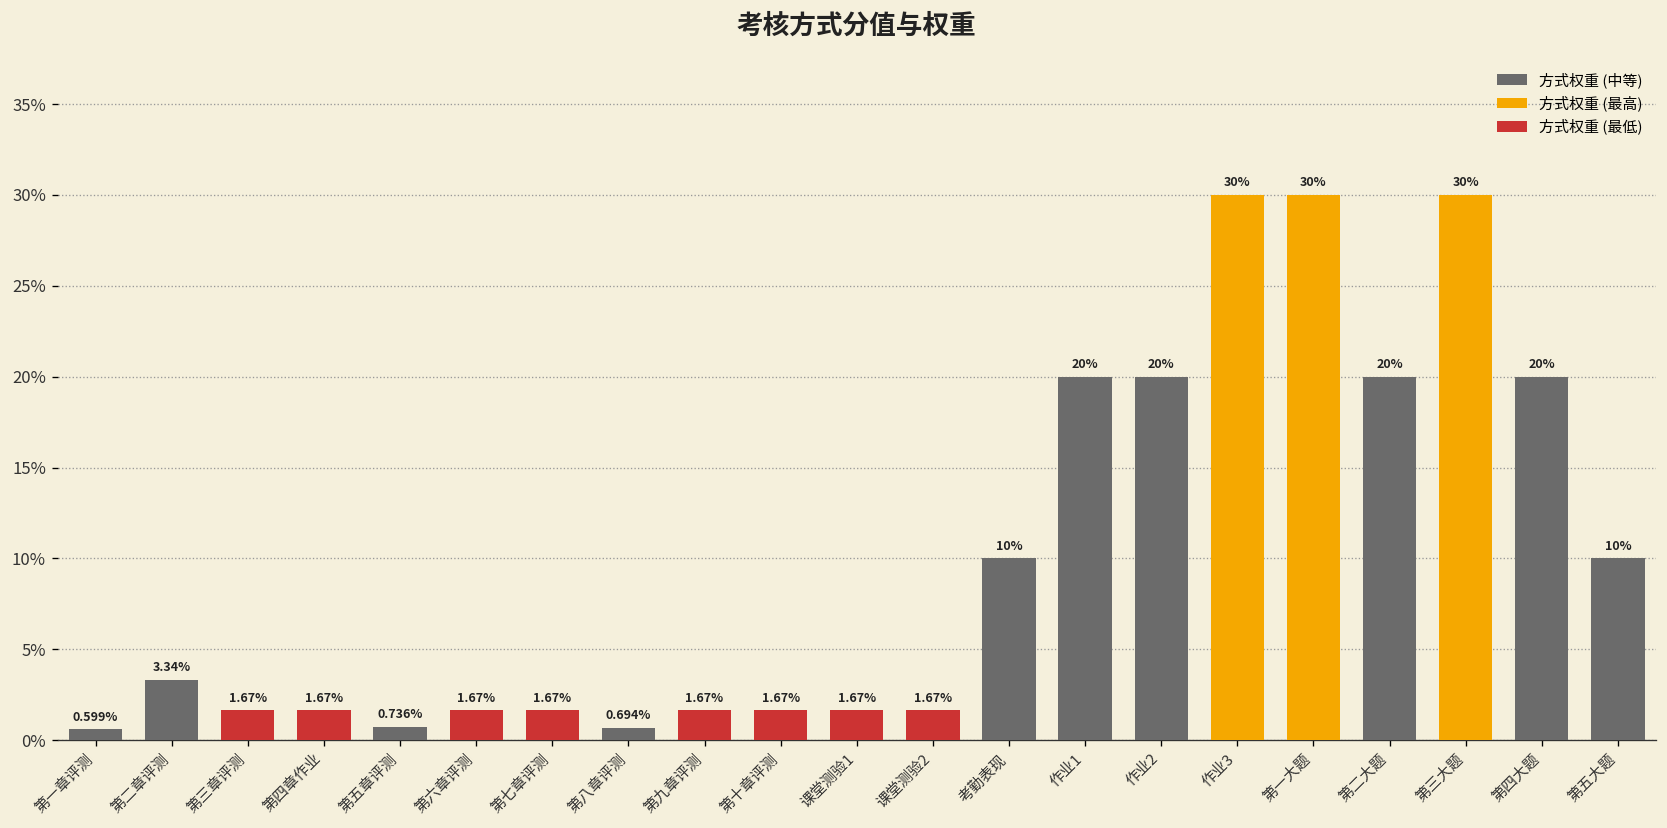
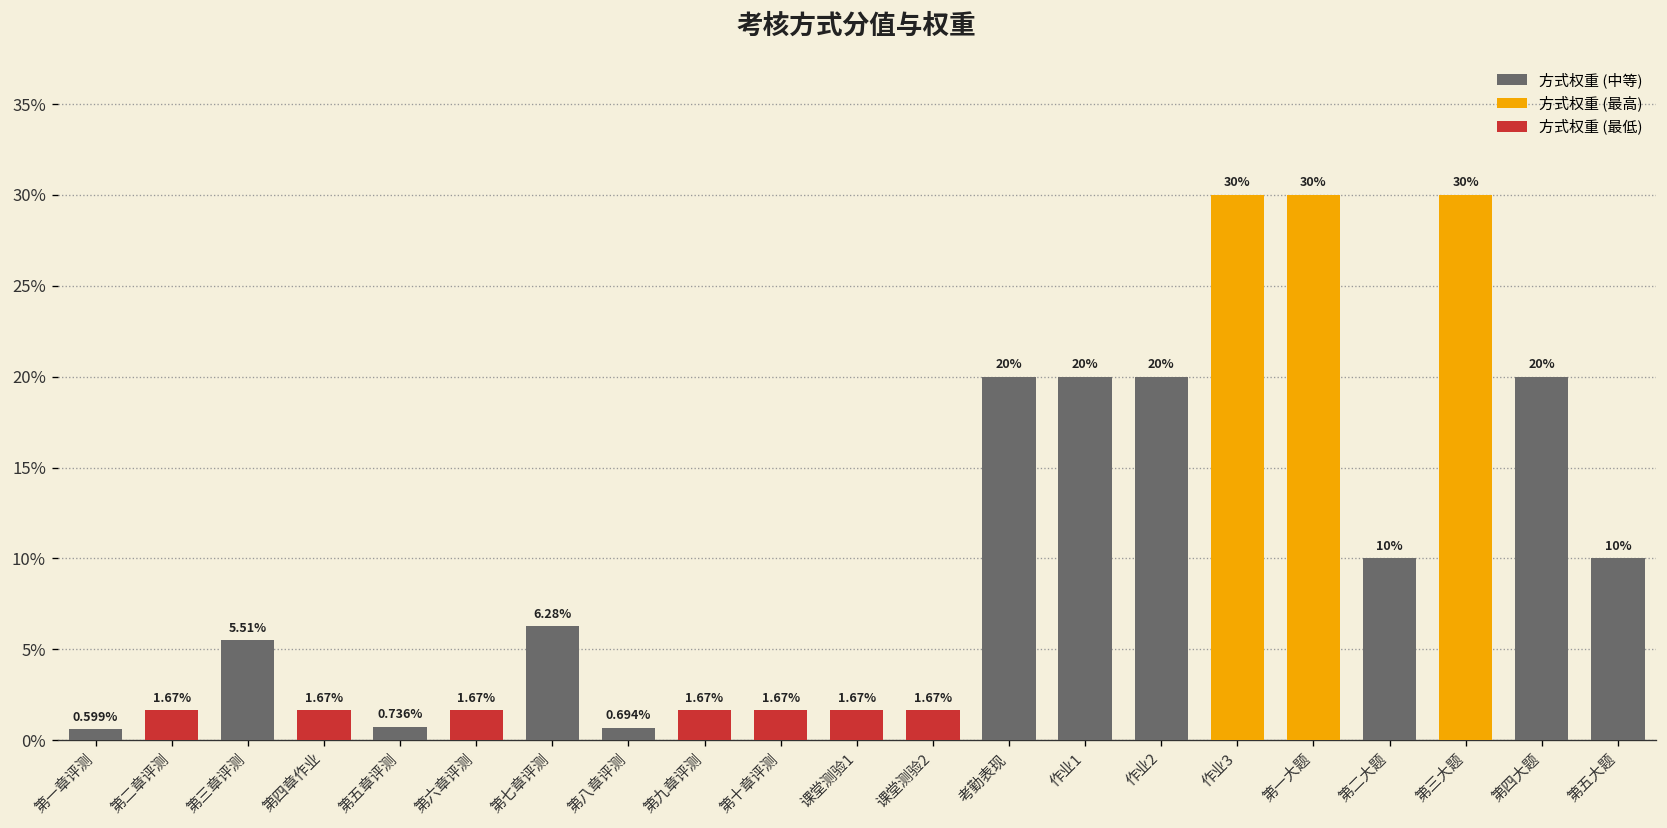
第二章评测: 3.34% -> 1.67%
第三章评测: 1.67% -> 5.51%
第七章评测: 1.67% -> 6.28%
考勤表现: 10% -> 20%
第二大题: 20% -> 10%
